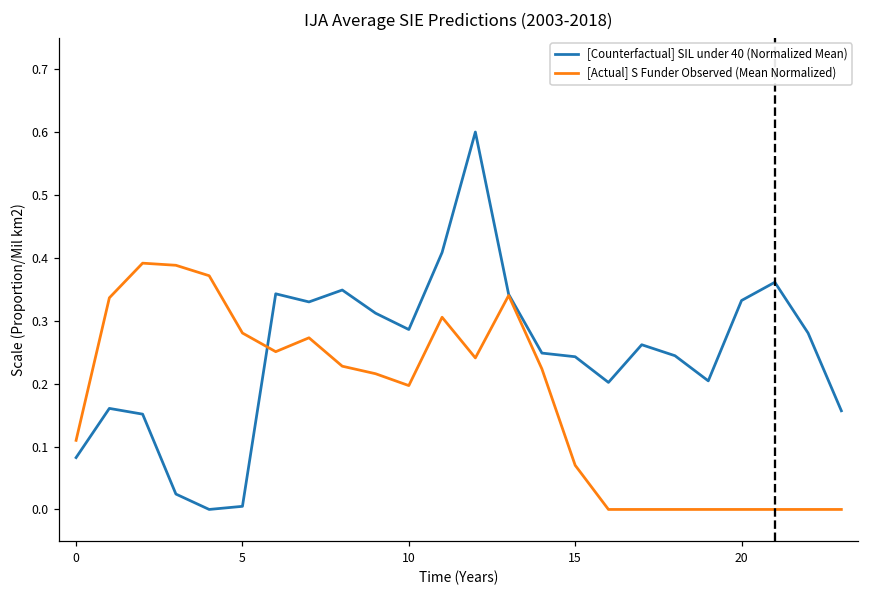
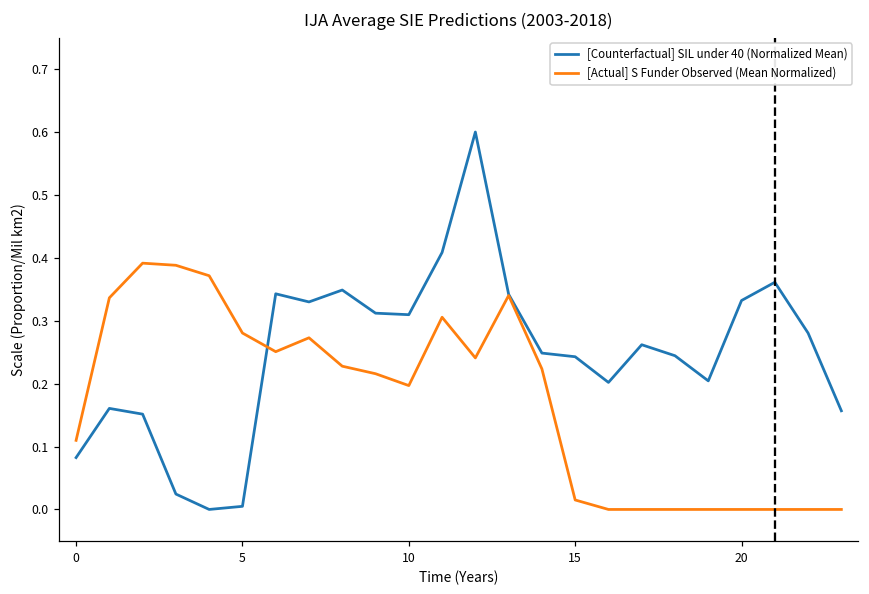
[Counterfactual] SIL under 40 (Normalized Mean), 10: 0.29 -> 0.31
[Actual] S Funder Observed (Mean Normalized), 15: 0.07 -> 0.02
